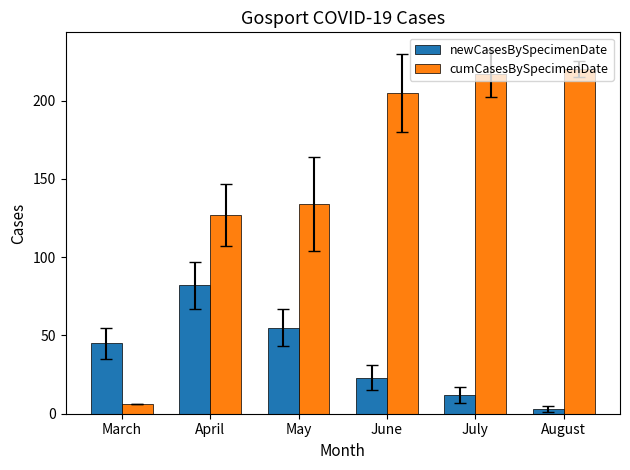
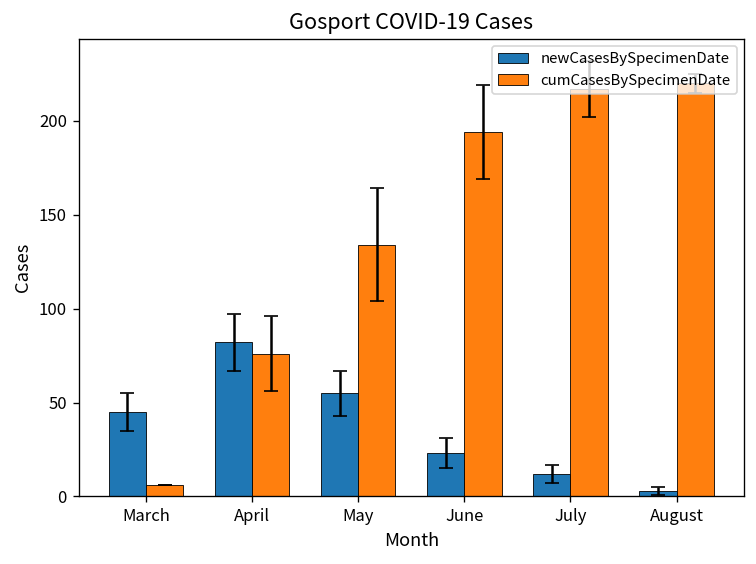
cumCasesBySpecimenDate, April: 127 -> 76
cumCasesBySpecimenDate, June: 205 -> 194
